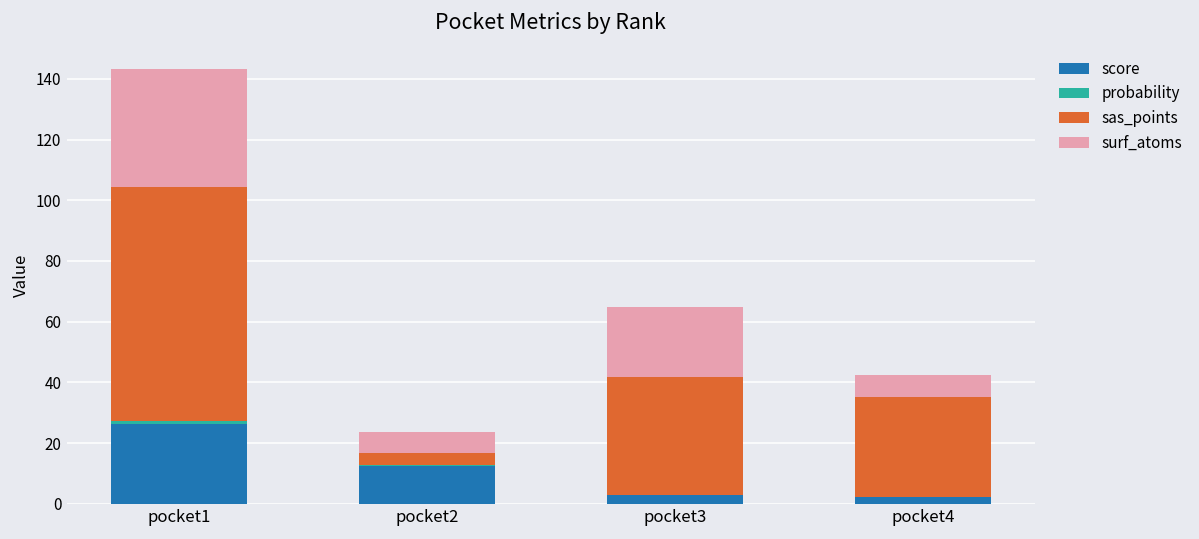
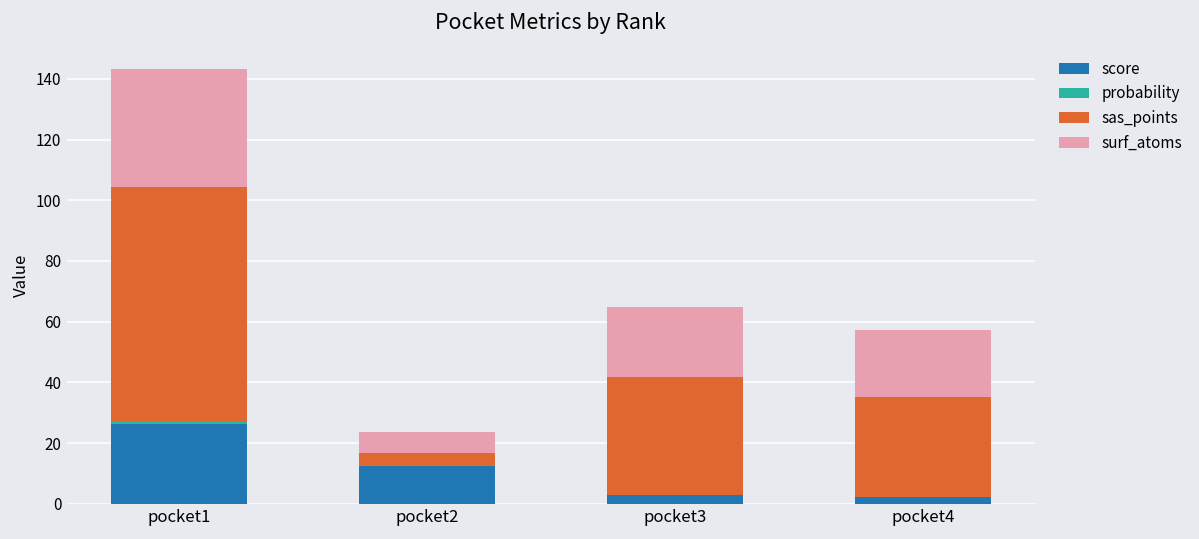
surf_atoms, pocket4: 7 -> 22
